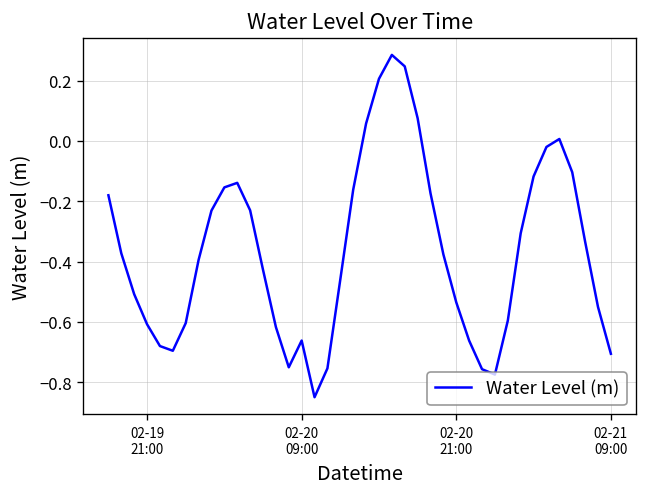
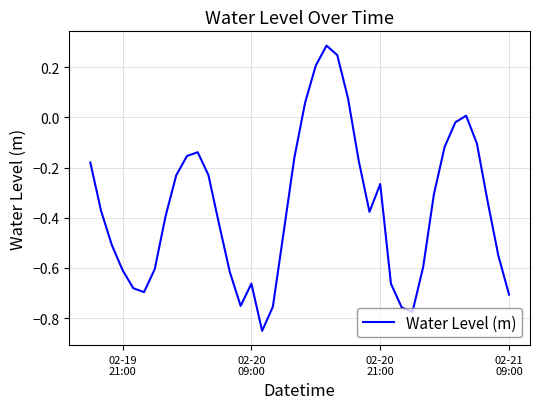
02-20 21:00: -0.54 -> -0.27
